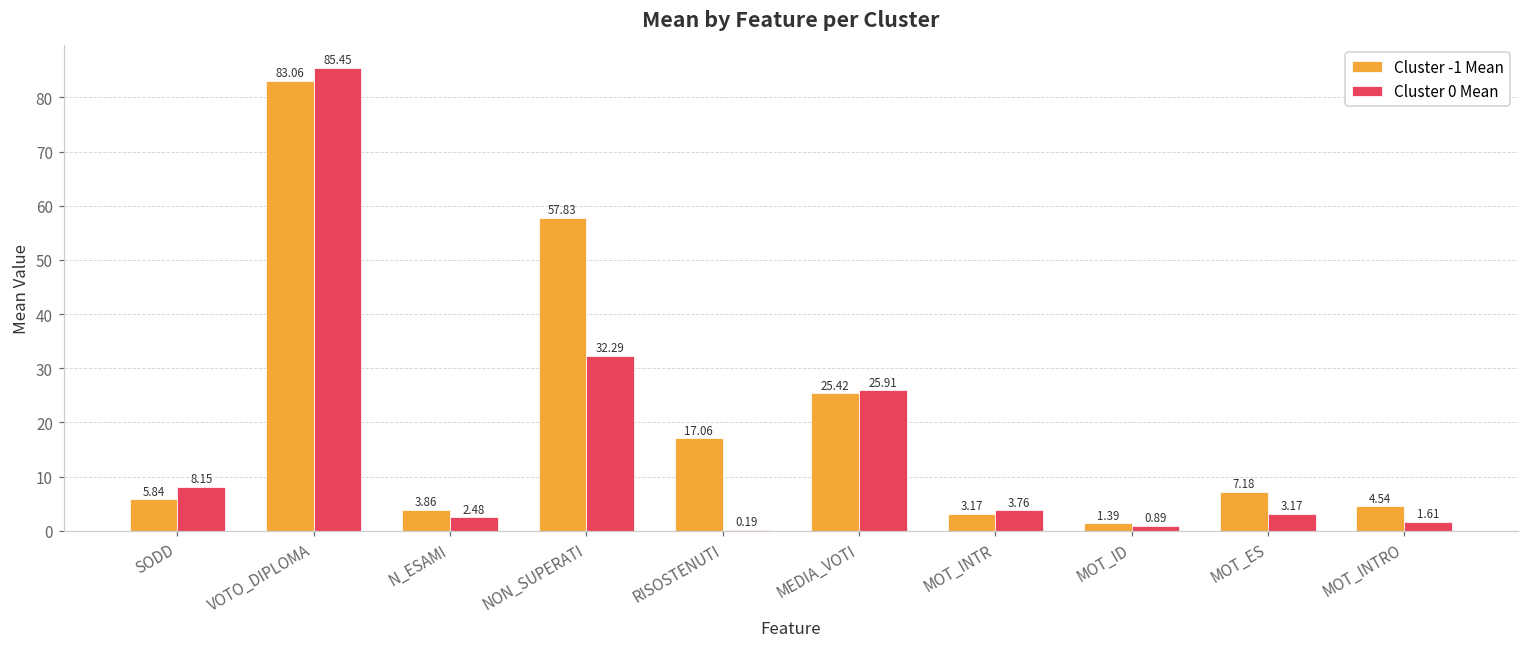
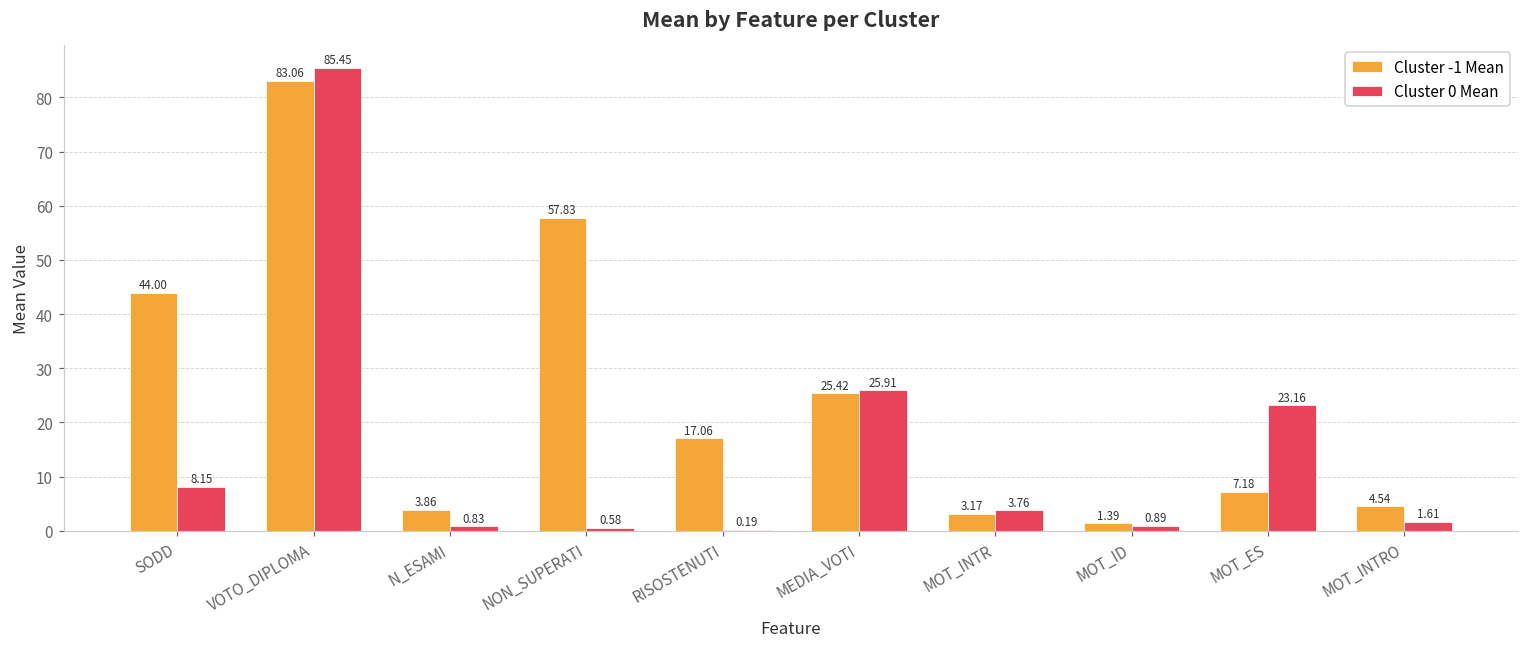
Cluster -1 Mean, SODD: 5.84 -> 44.00
Cluster 0 Mean, N_ESAMI: 2.48 -> 0.83
Cluster 0 Mean, NON_SUPERATI: 32.29 -> 0.58
Cluster 0 Mean, MOT_ES: 3.17 -> 23.16
